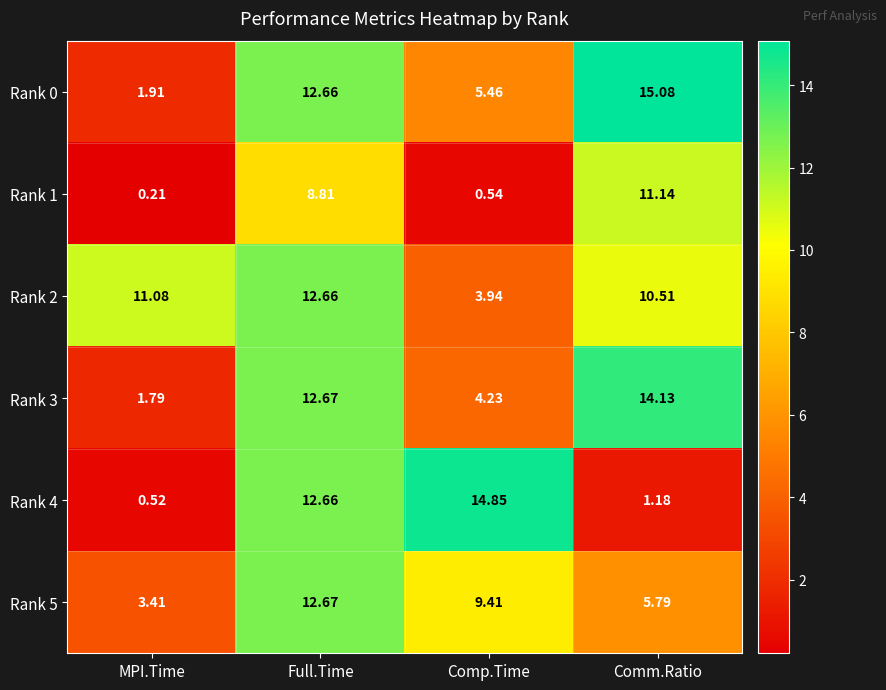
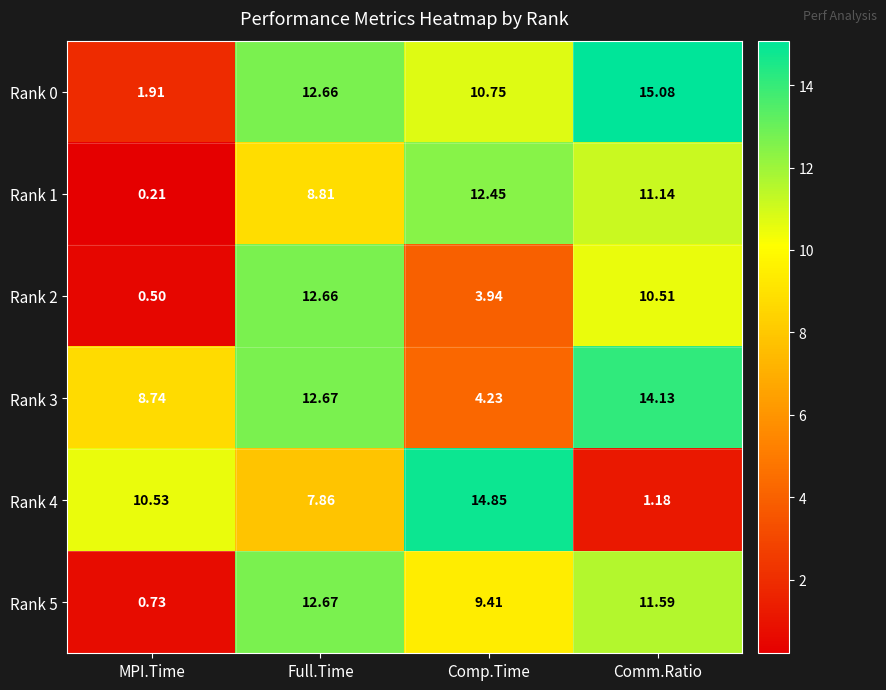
Rank 0, Comp.Time: 5.46 -> 10.75
Rank 1, Comp.Time: 0.54 -> 12.45
Rank 2, MPI.Time: 11.08 -> 0.50
Rank 3, MPI.Time: 1.79 -> 8.74
Rank 4, MPI.Time: 0.52 -> 10.53
Rank 4, Full.Time: 12.66 -> 7.86
Rank 5, MPI.Time: 3.41 -> 0.73
Rank 5, Comm.Ratio: 5.79 -> 11.59
